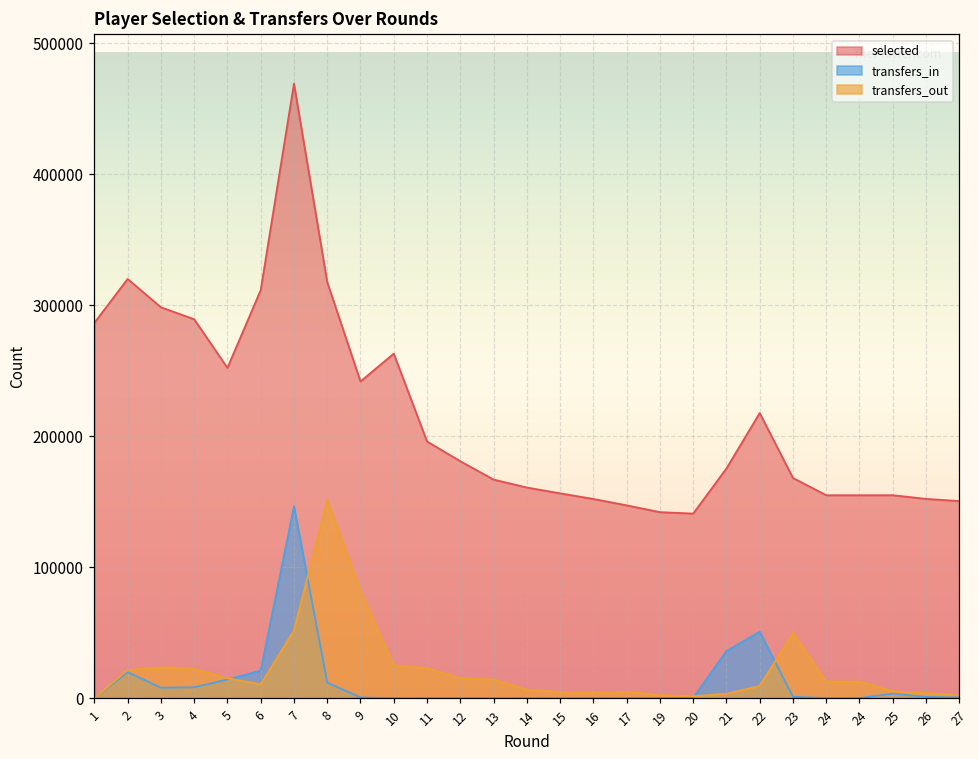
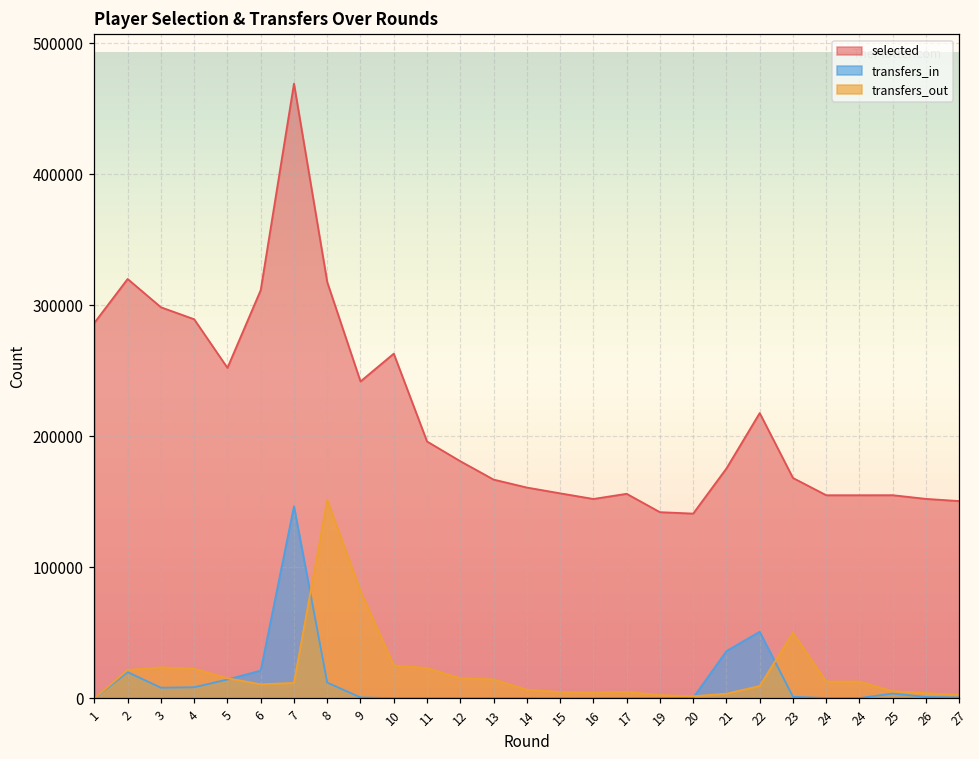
transfers_out, 7: 52000 -> 12000
selected, 17: 147000 -> 156000
